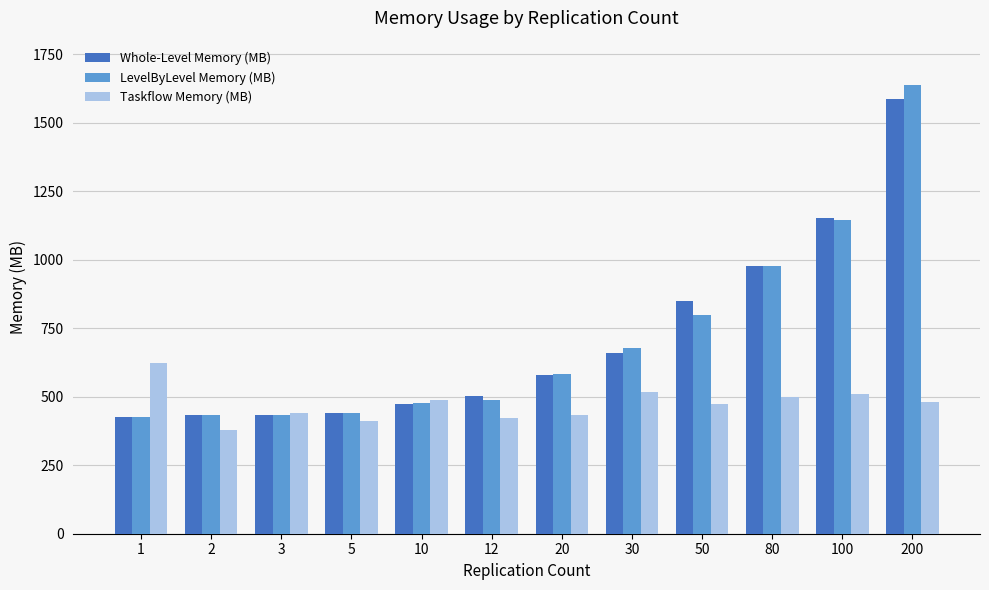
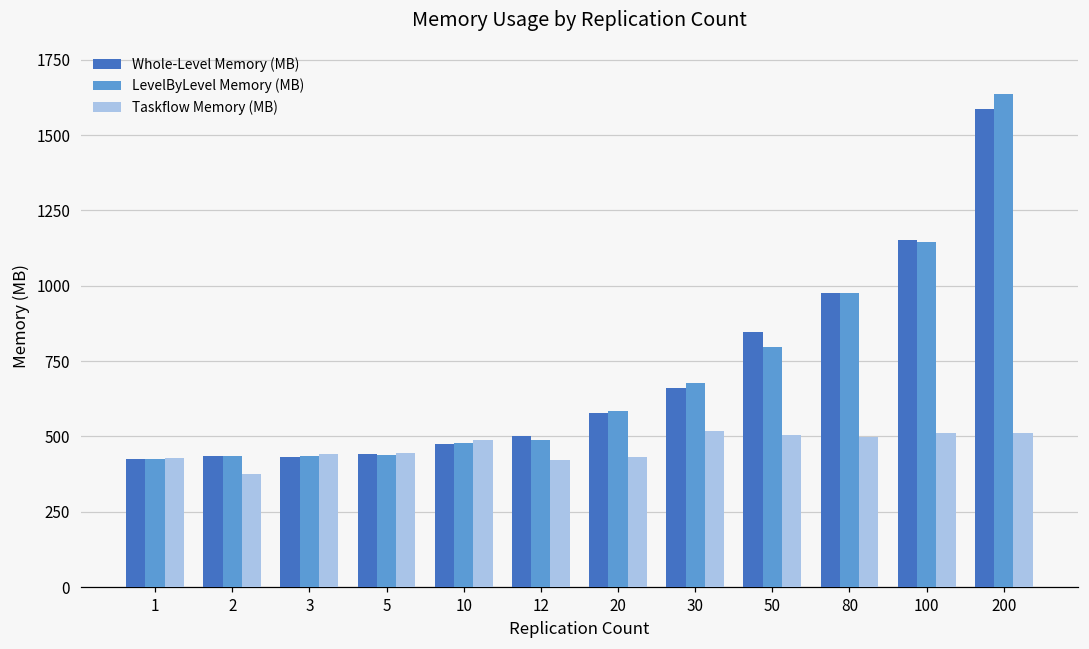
Taskflow Memory (MB), 1: 620 -> 430
Taskflow Memory (MB), 5: 410 -> 440
Taskflow Memory (MB), 50: 480 -> 510
Taskflow Memory (MB), 200: 480 -> 510
